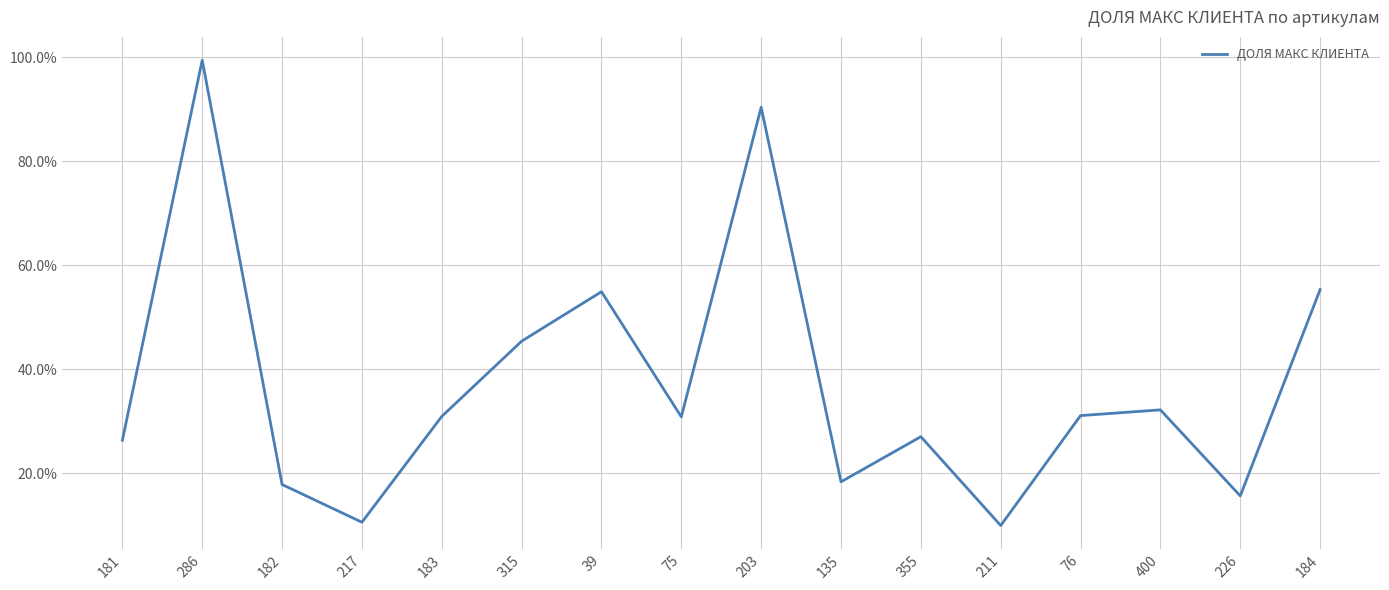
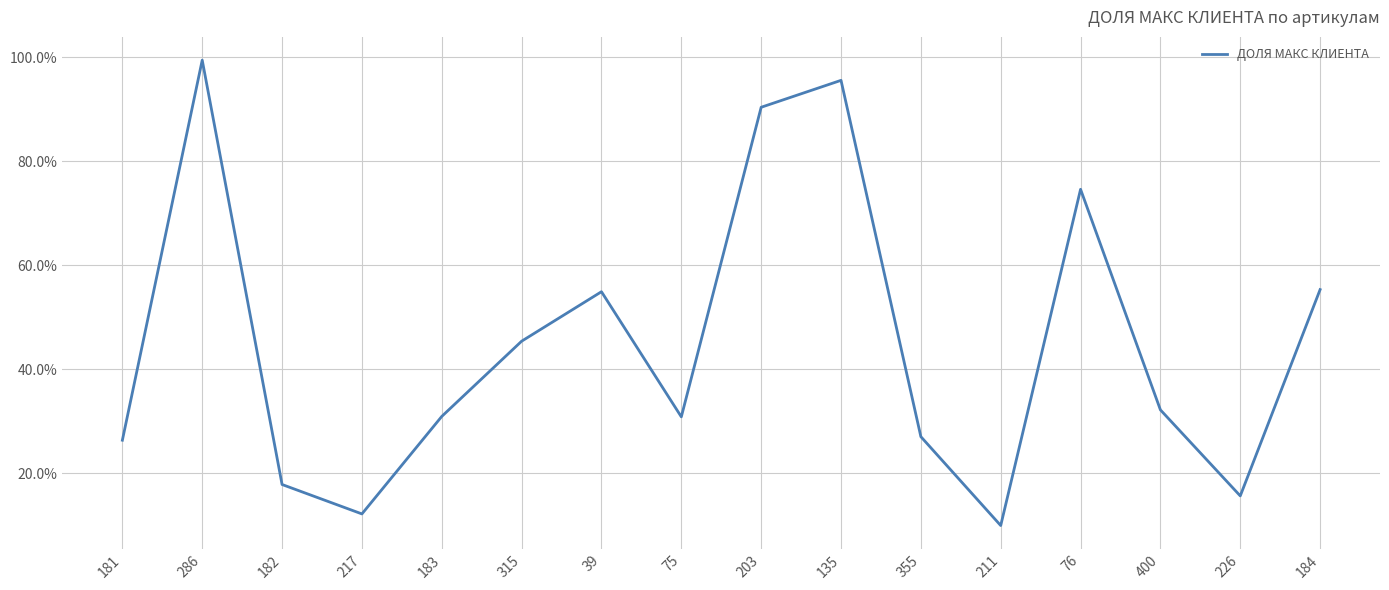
217: 11% -> 12%
135: 18% -> 96%
76: 31% -> 75%
